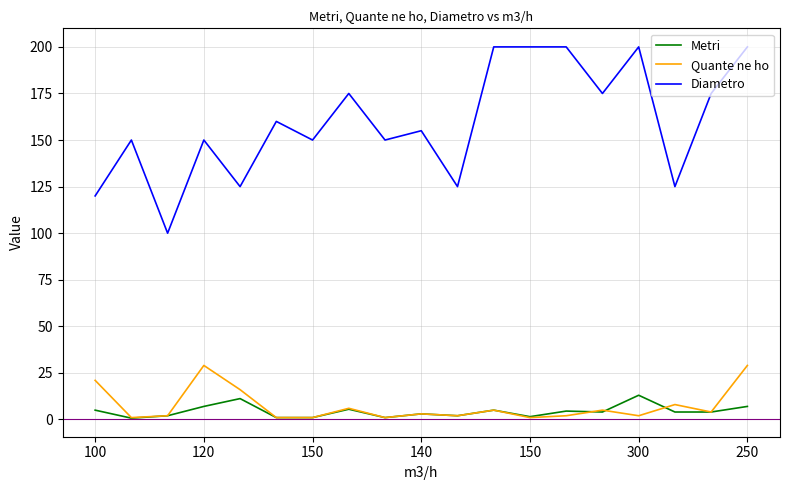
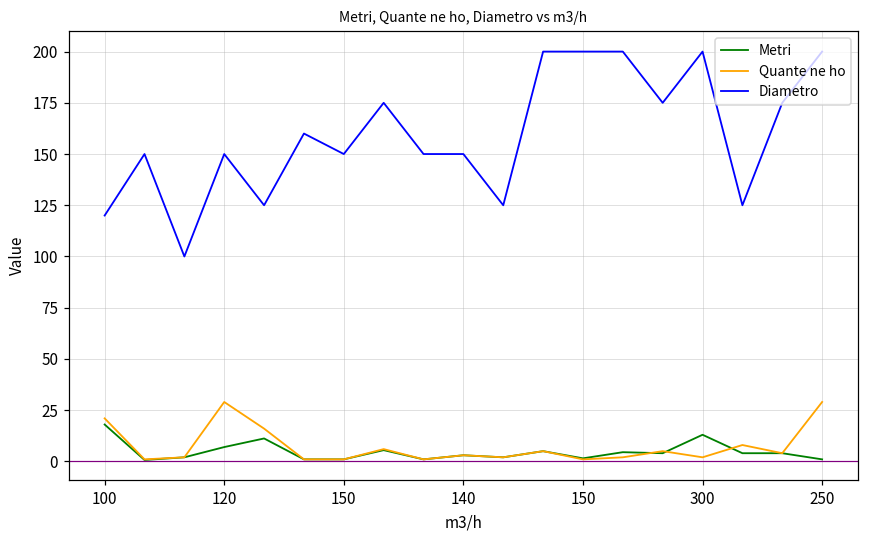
Metri, 100: 5 -> 18
Diametro, 140: 155 -> 150
Metri, 250: 7 -> 1
